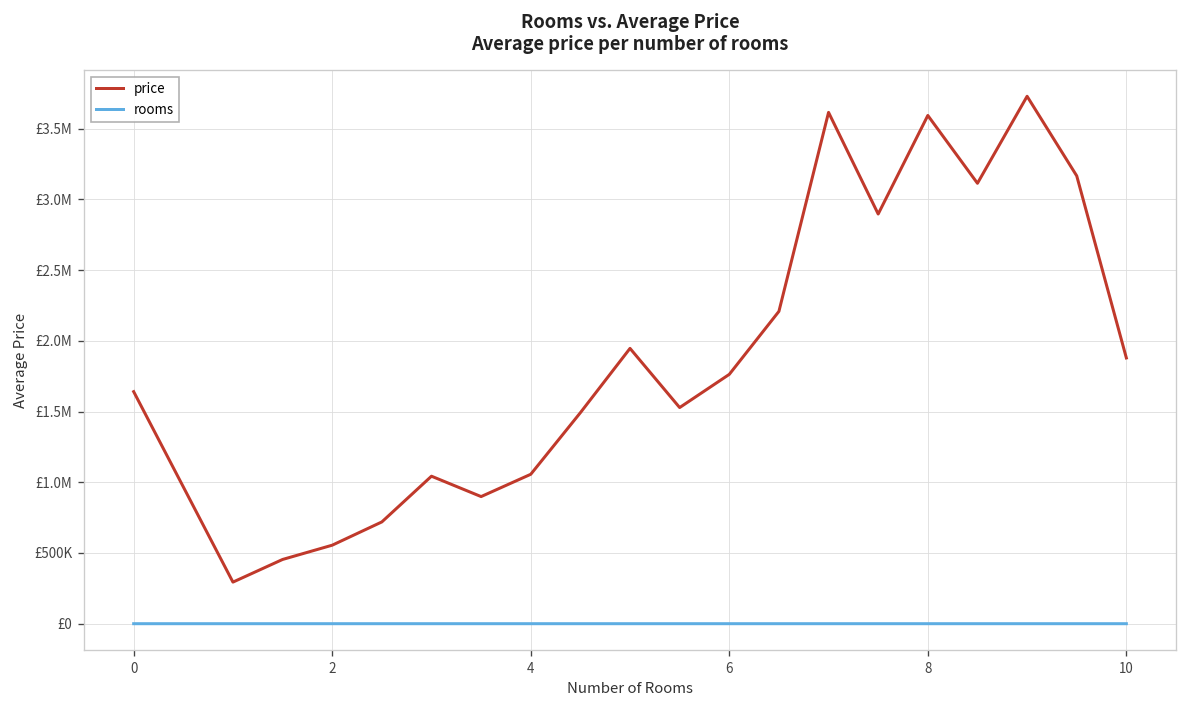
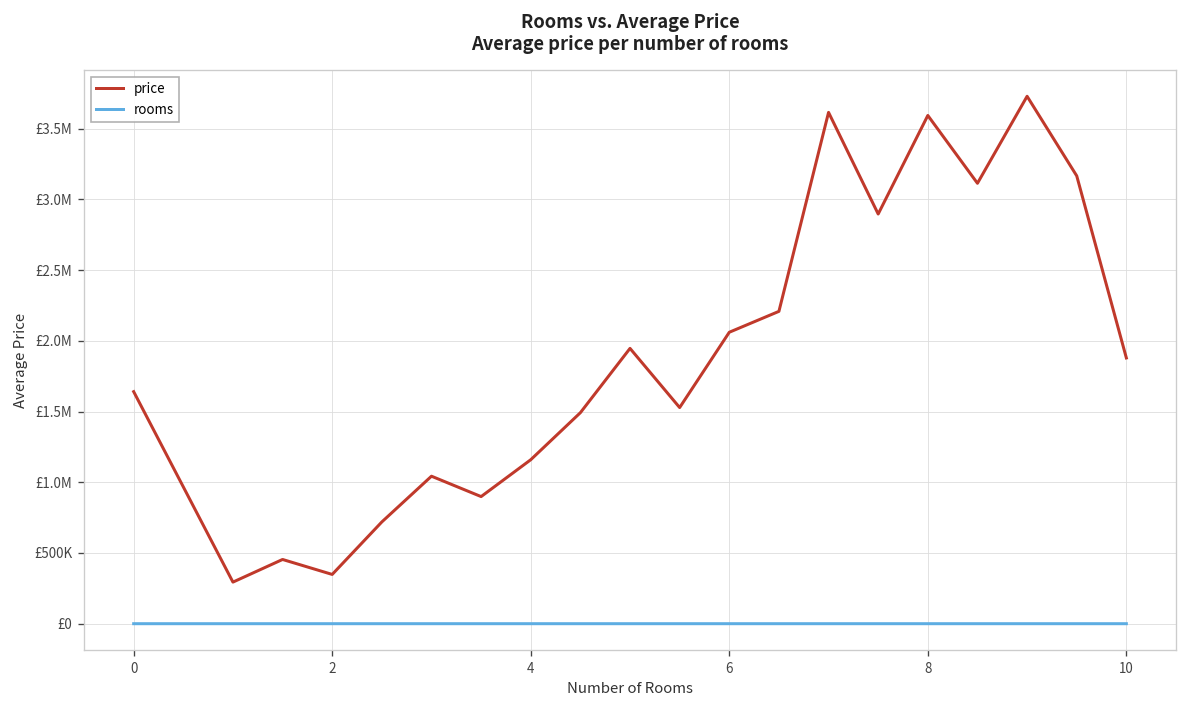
price, 2: £560000 -> £350000
price, 4: £1060000 -> £1160000
price, 6: £1760000 -> £2060000
